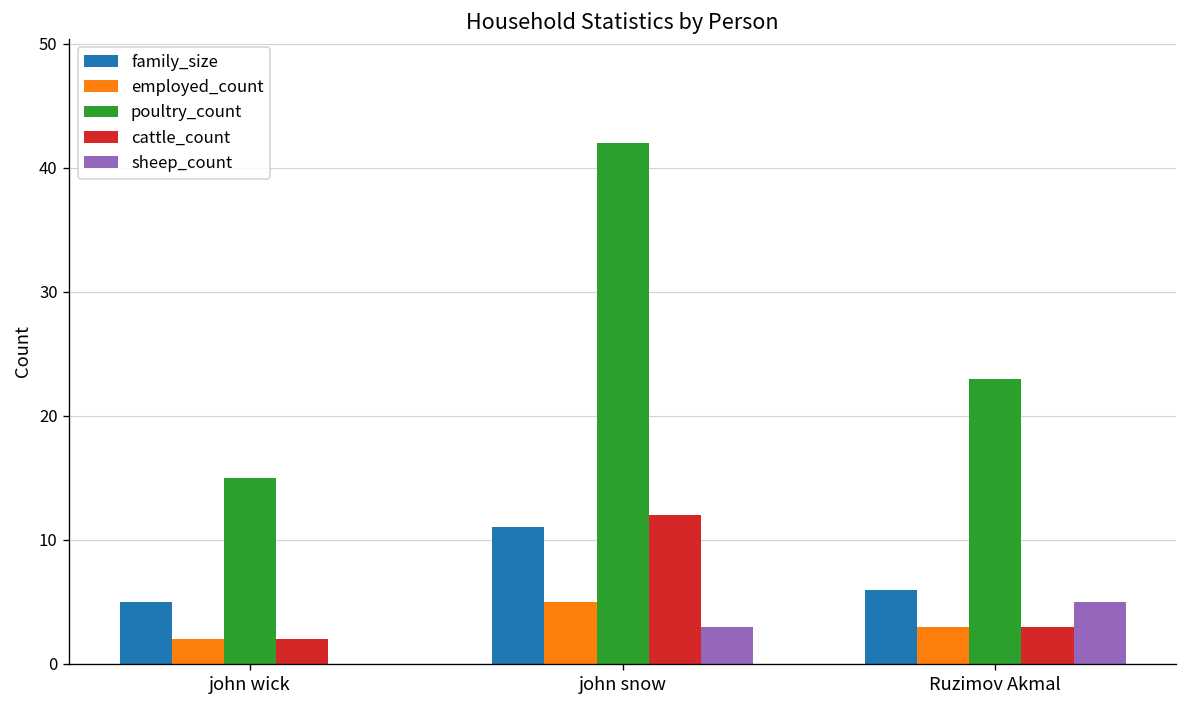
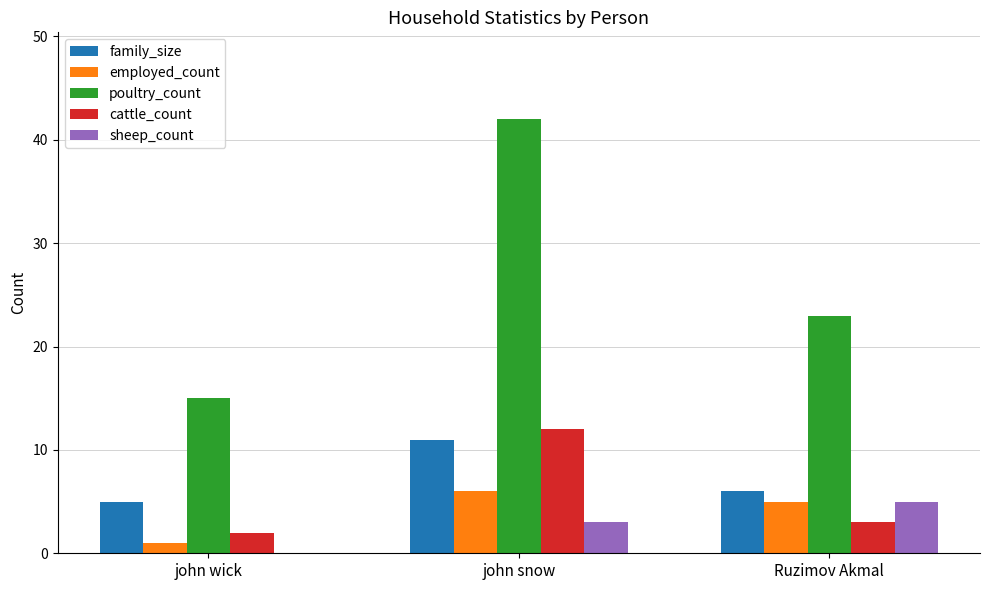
employed_count, john wick: 2 -> 1
employed_count, john snow: 5 -> 6
employed_count, Ruzimov Akmal: 3 -> 5
